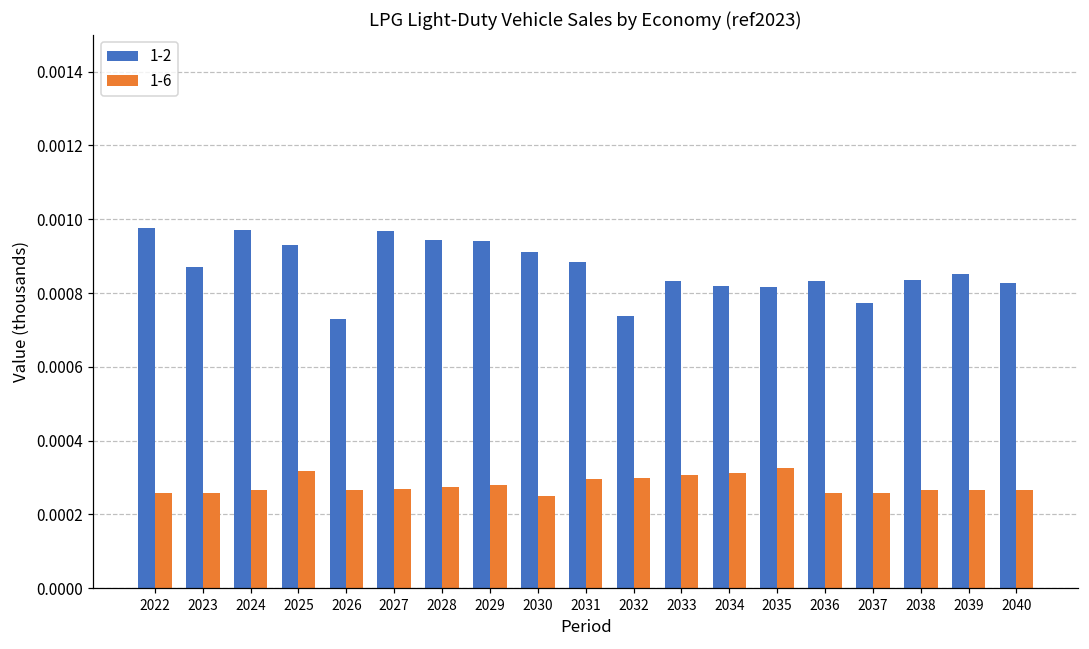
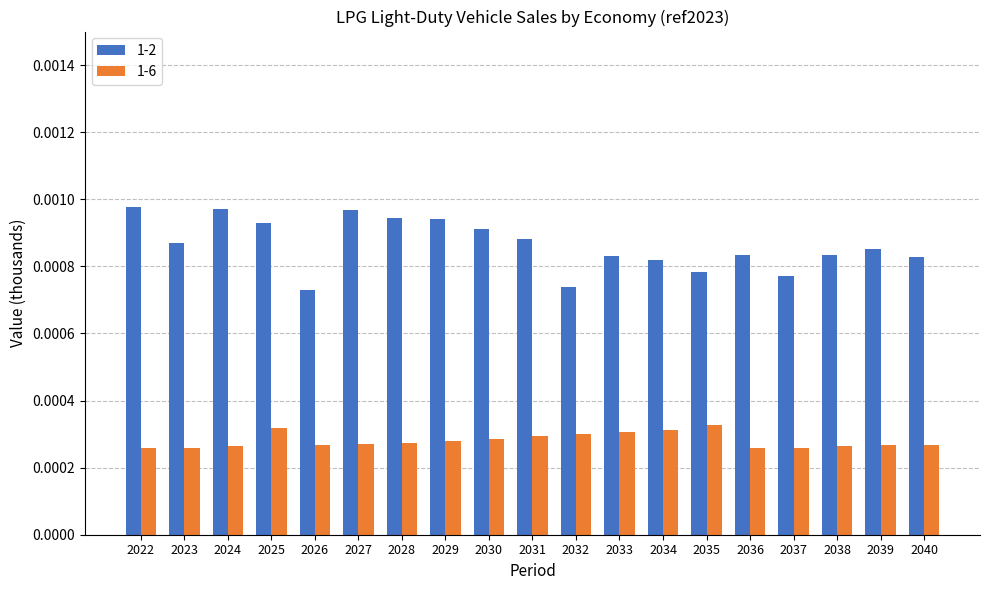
1-6, 2030: 0.00025 -> 0.00028
1-2, 2035: 0.00082 -> 0.00078
